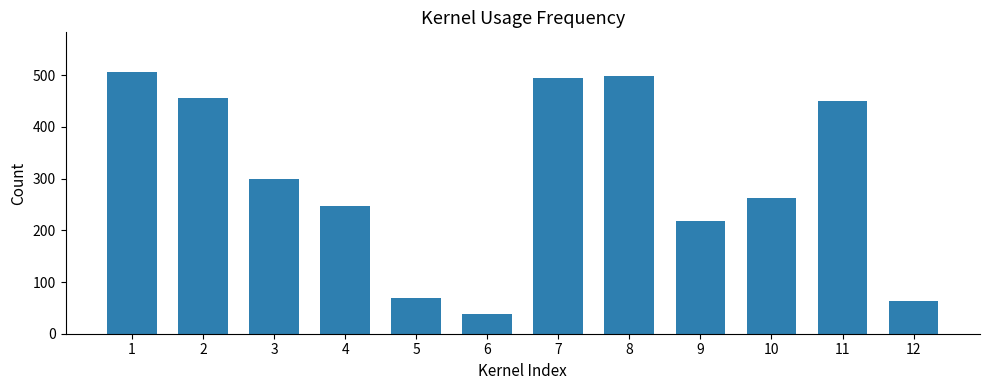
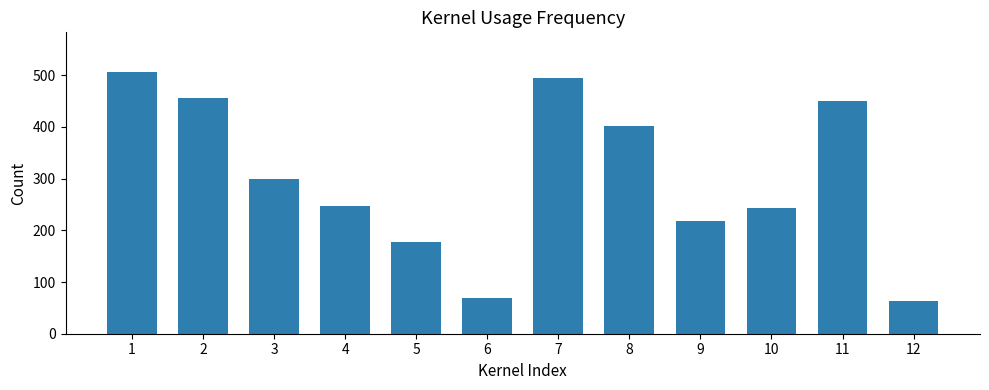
5: 70 -> 180
6: 40 -> 70
8: 500 -> 400
10: 260 -> 240
